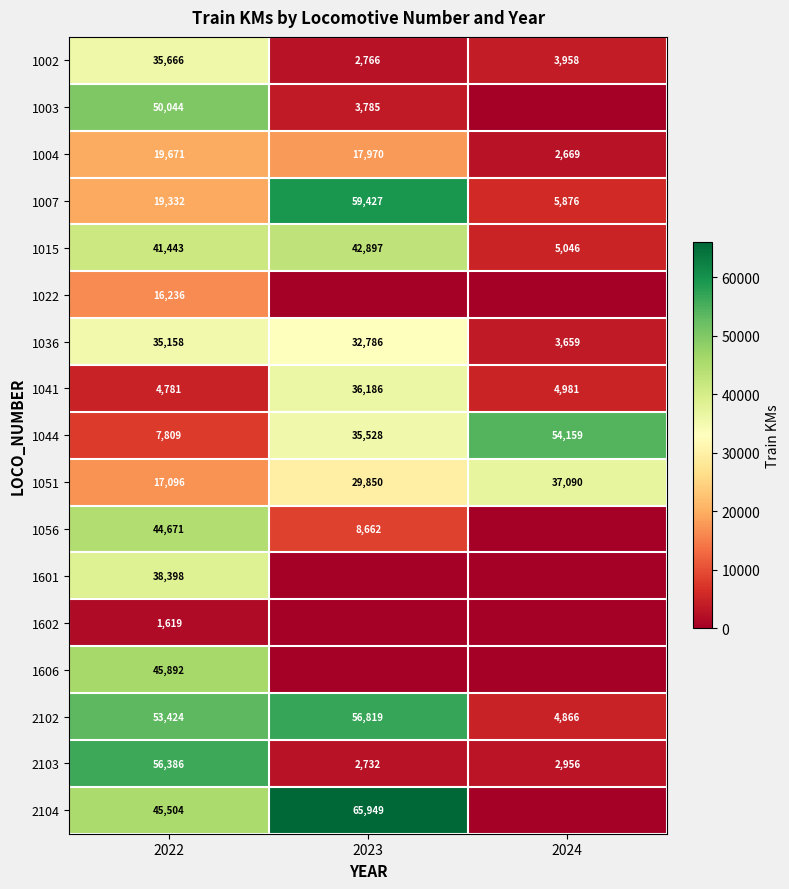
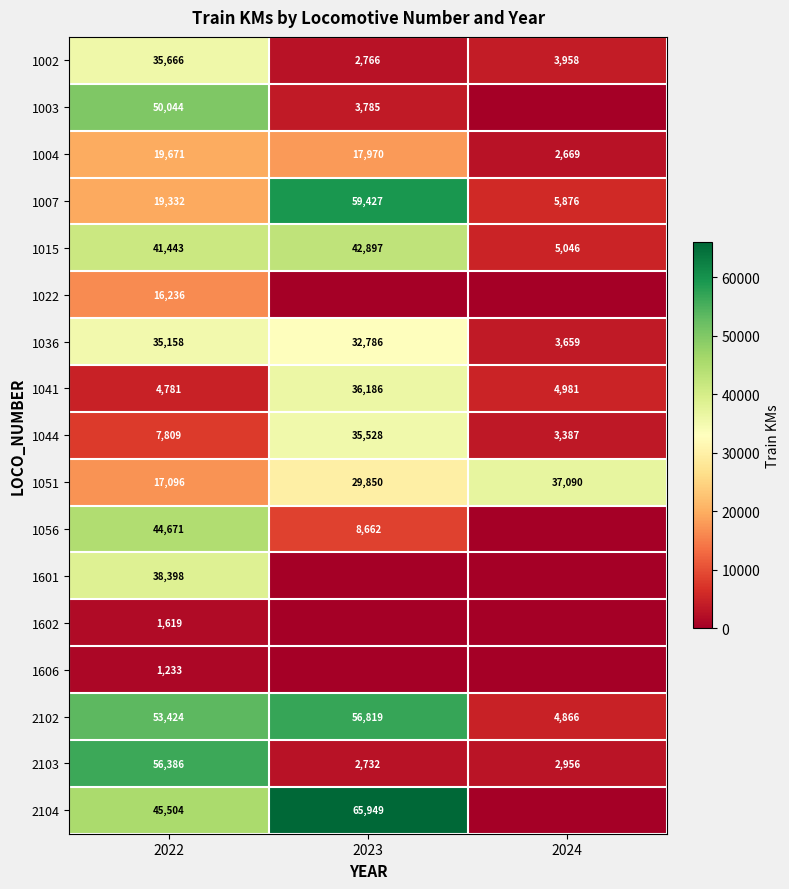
1044, 2024: 54,159 -> 3,387
1606, 2022: 45,892 -> 1,233
